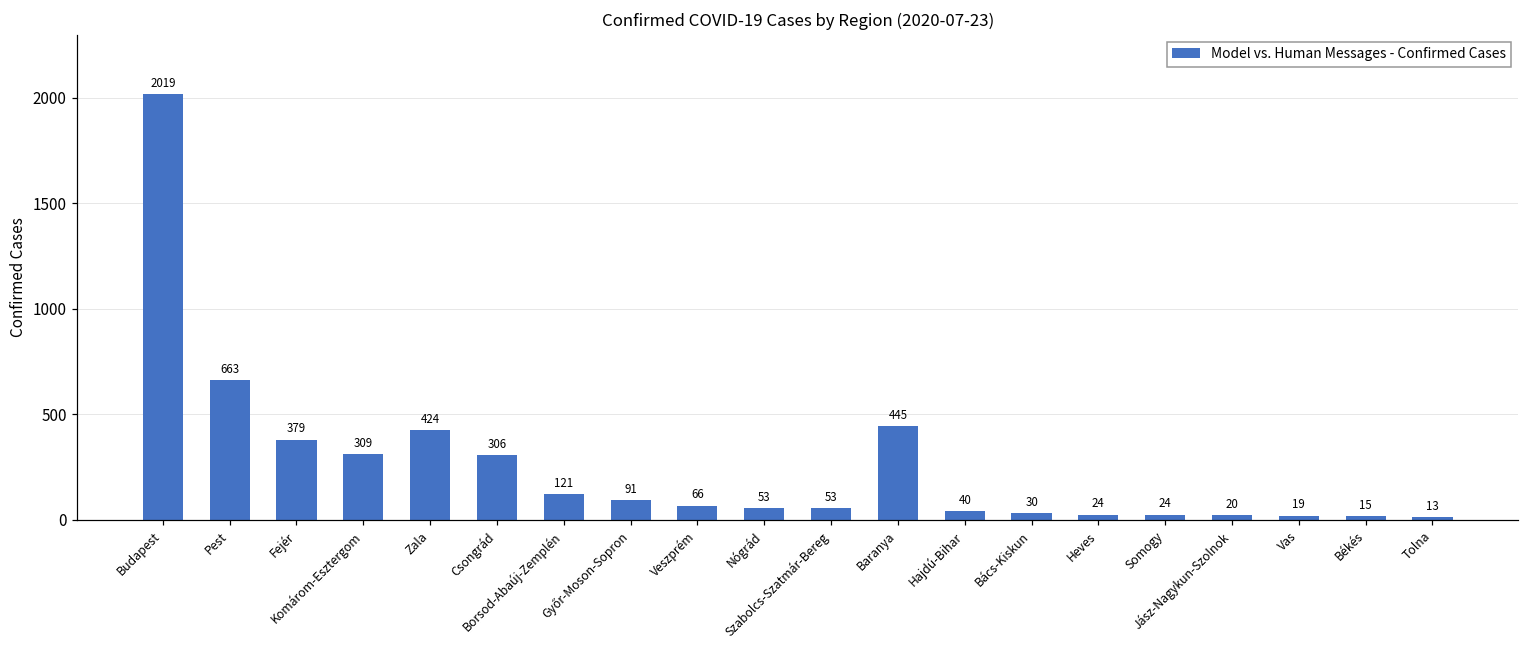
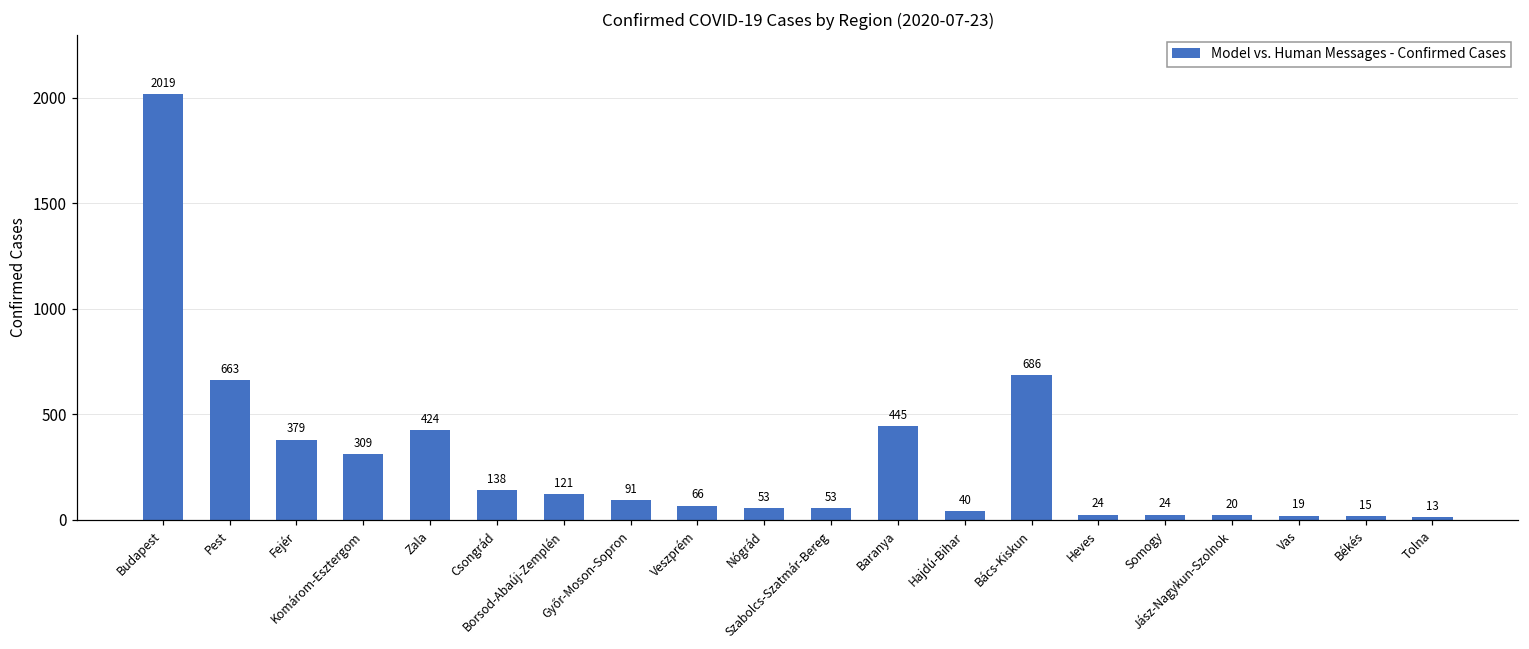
Csongrád: 306 -> 138
Bács-Kiskun: 30 -> 686
